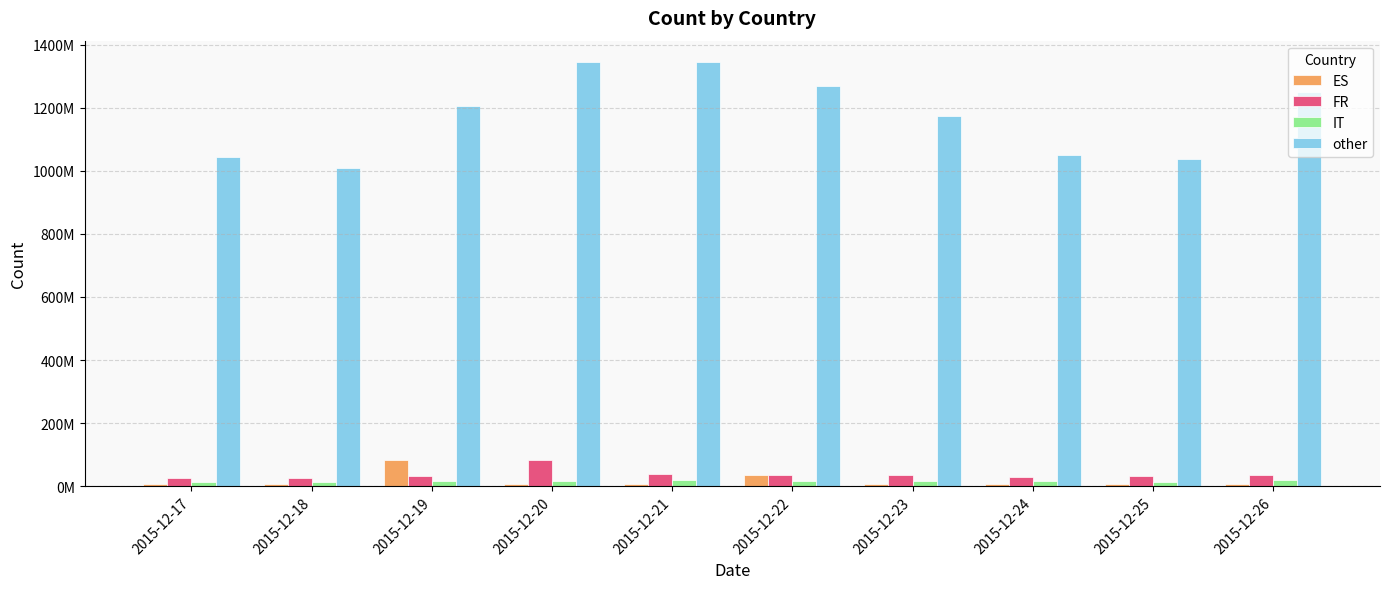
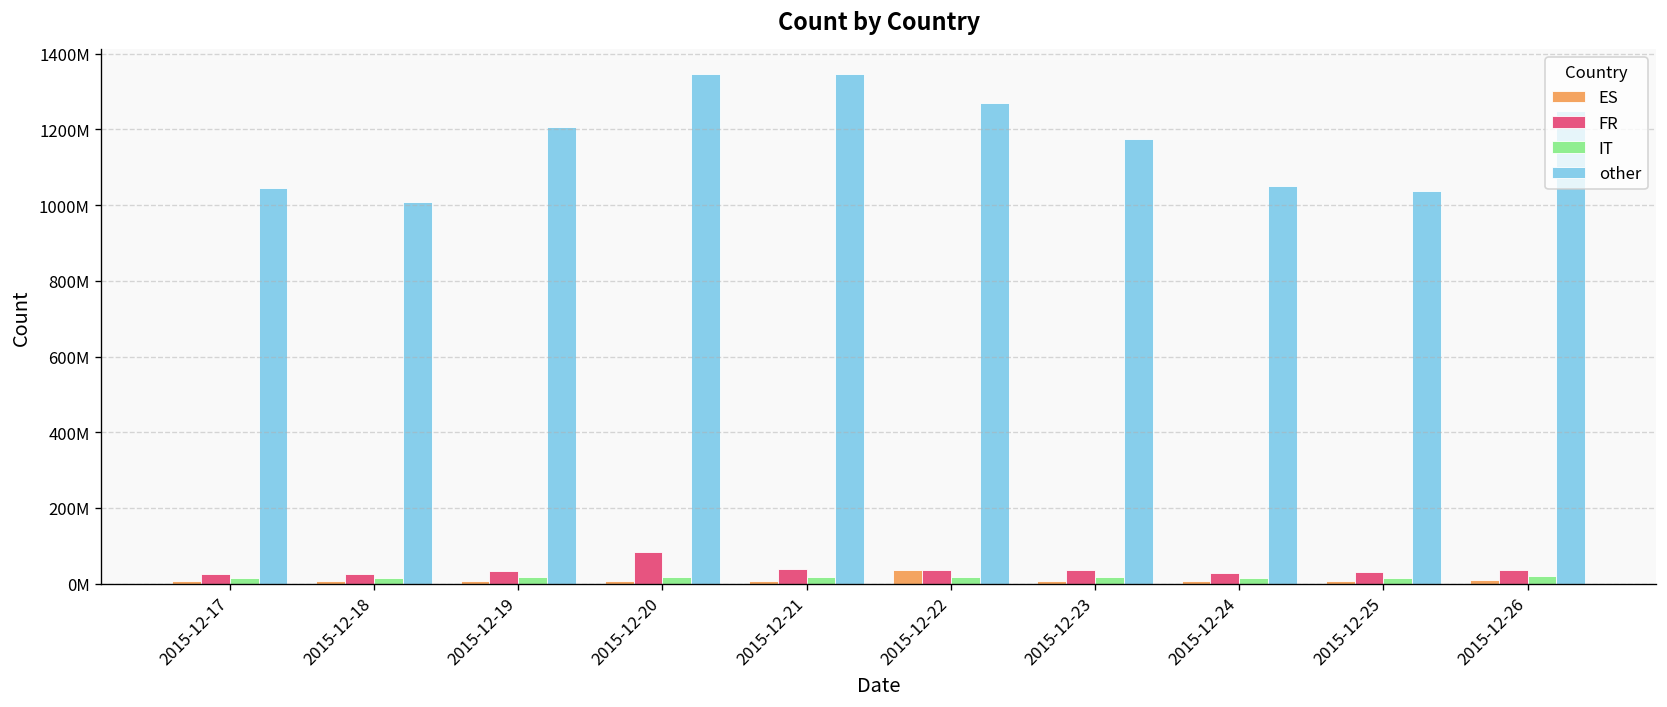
ES, 2015-12-19: 80000000 -> 10000000
